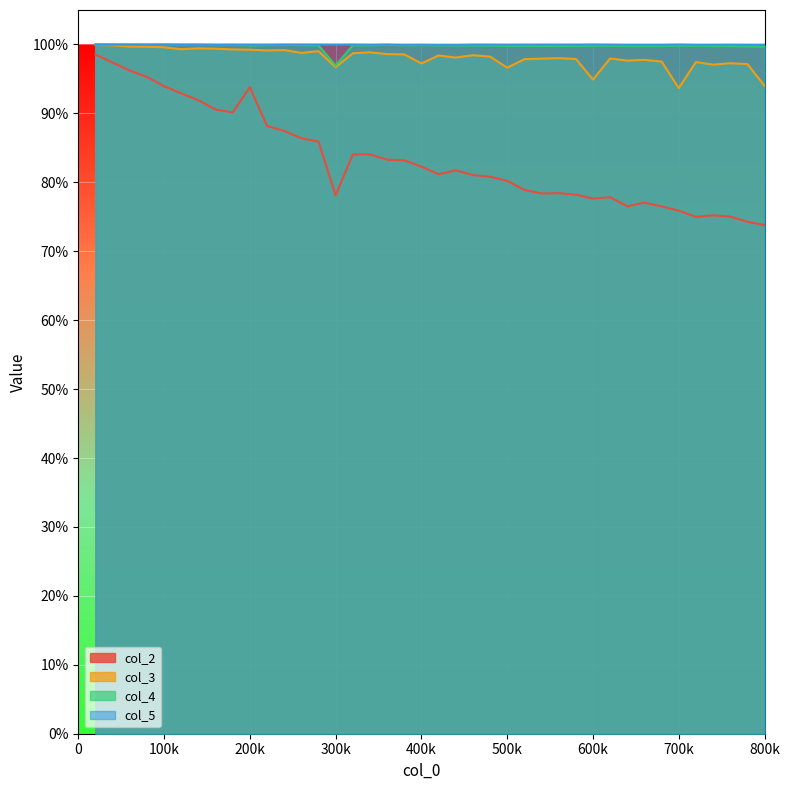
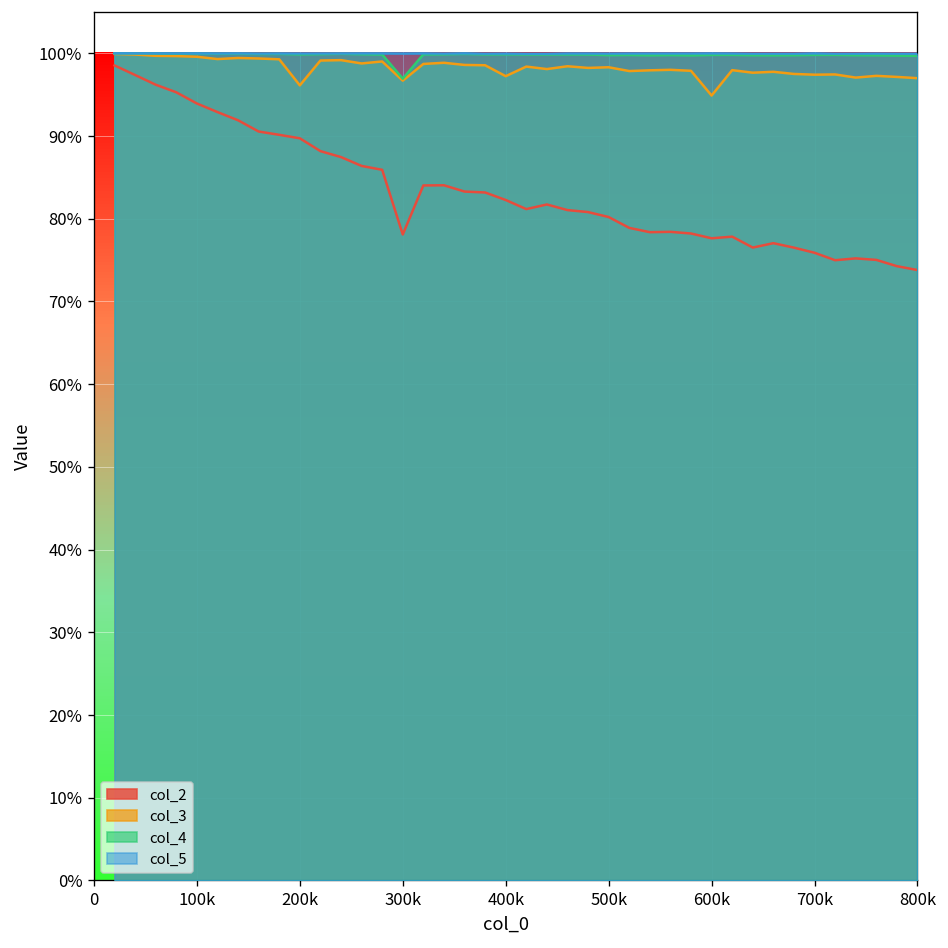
col_2, 200k: 94% -> 90%
col_3, 200k: 99% -> 96%
col_3, 500k: 97% -> 98%
col_3, 700k: 94% -> 97%
col_3, 800k: 94% -> 97%
